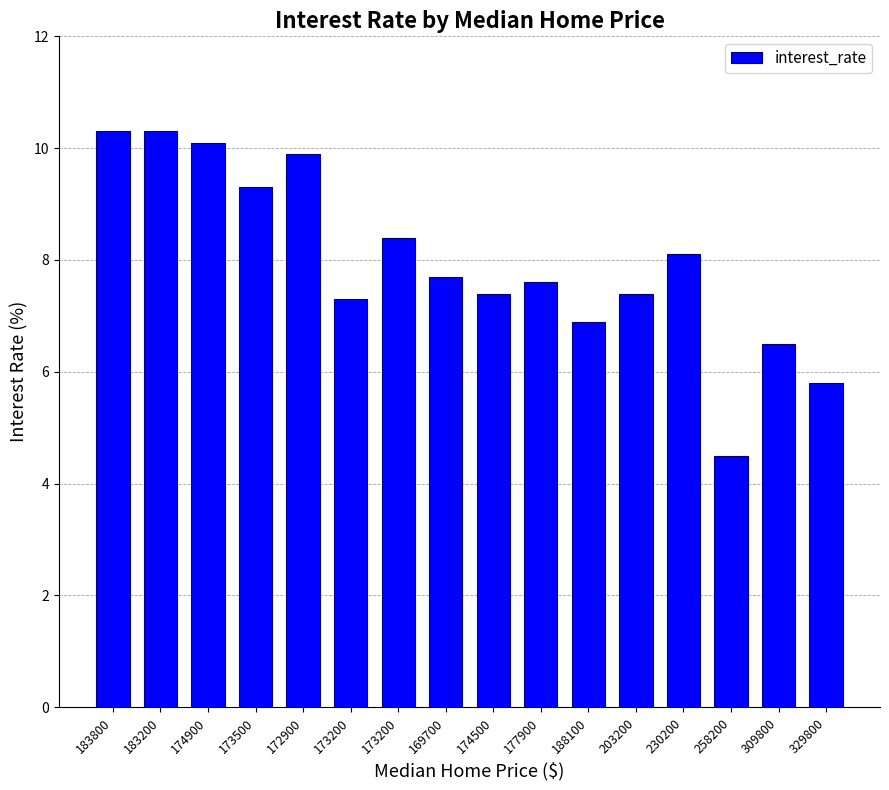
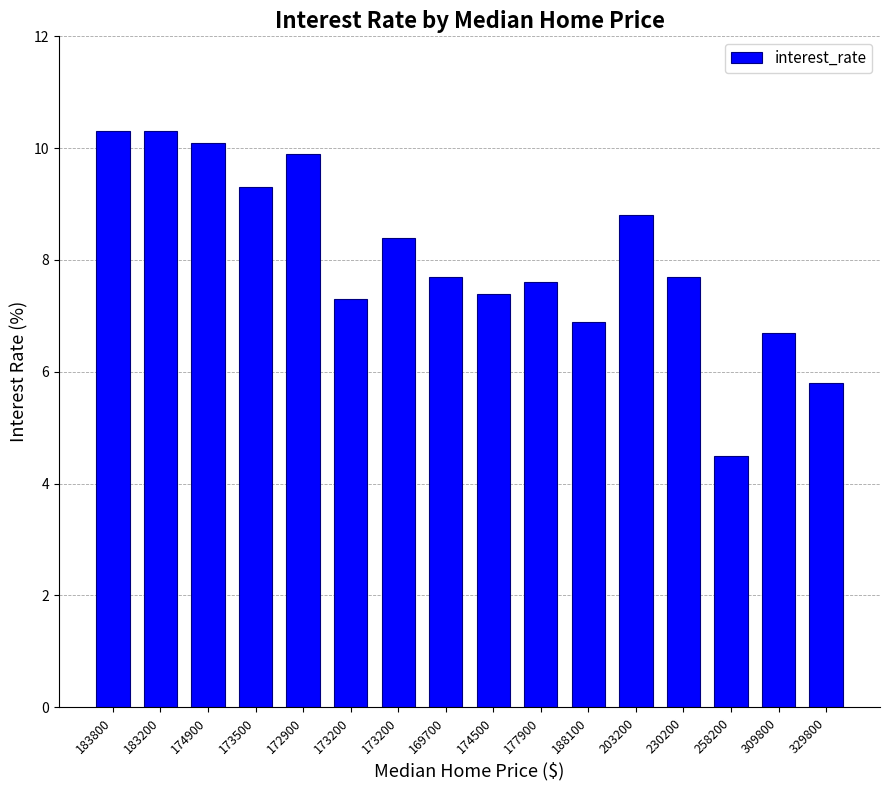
203200: 7.4 -> 8.8
230200: 8.1 -> 7.7
309800: 6.5 -> 6.7
